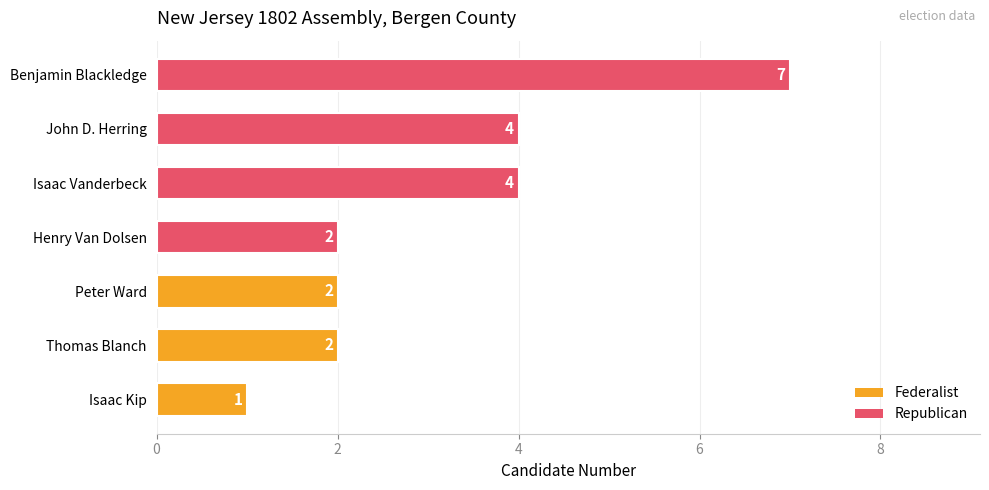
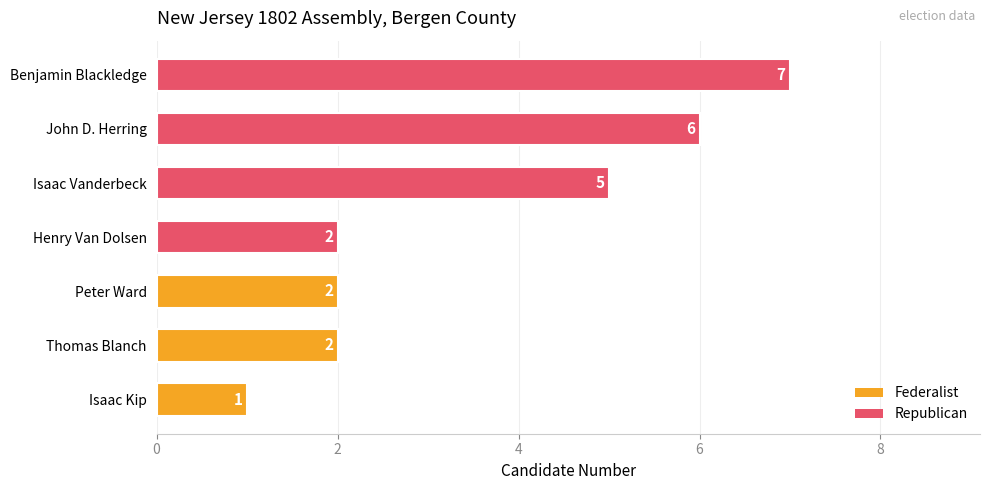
John D. Herring: 4 -> 6
Isaac Vanderbeck: 4 -> 5
